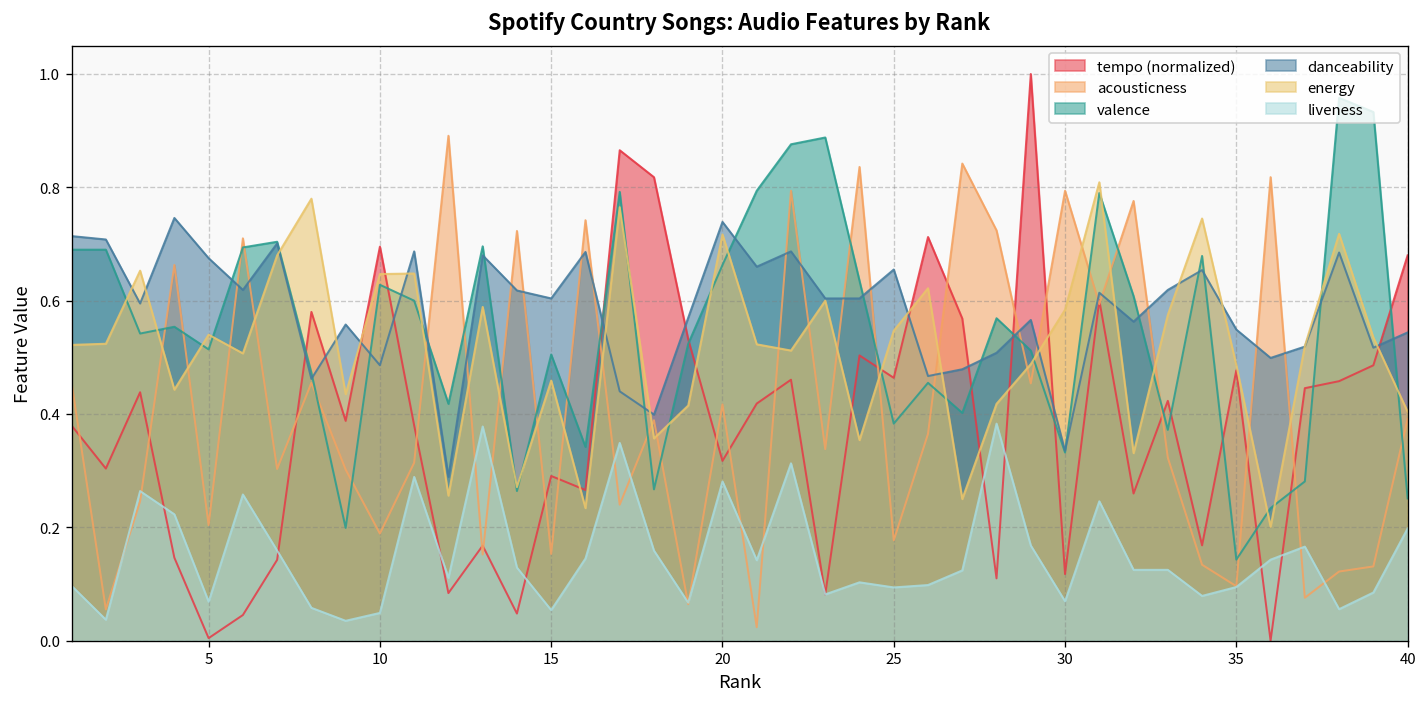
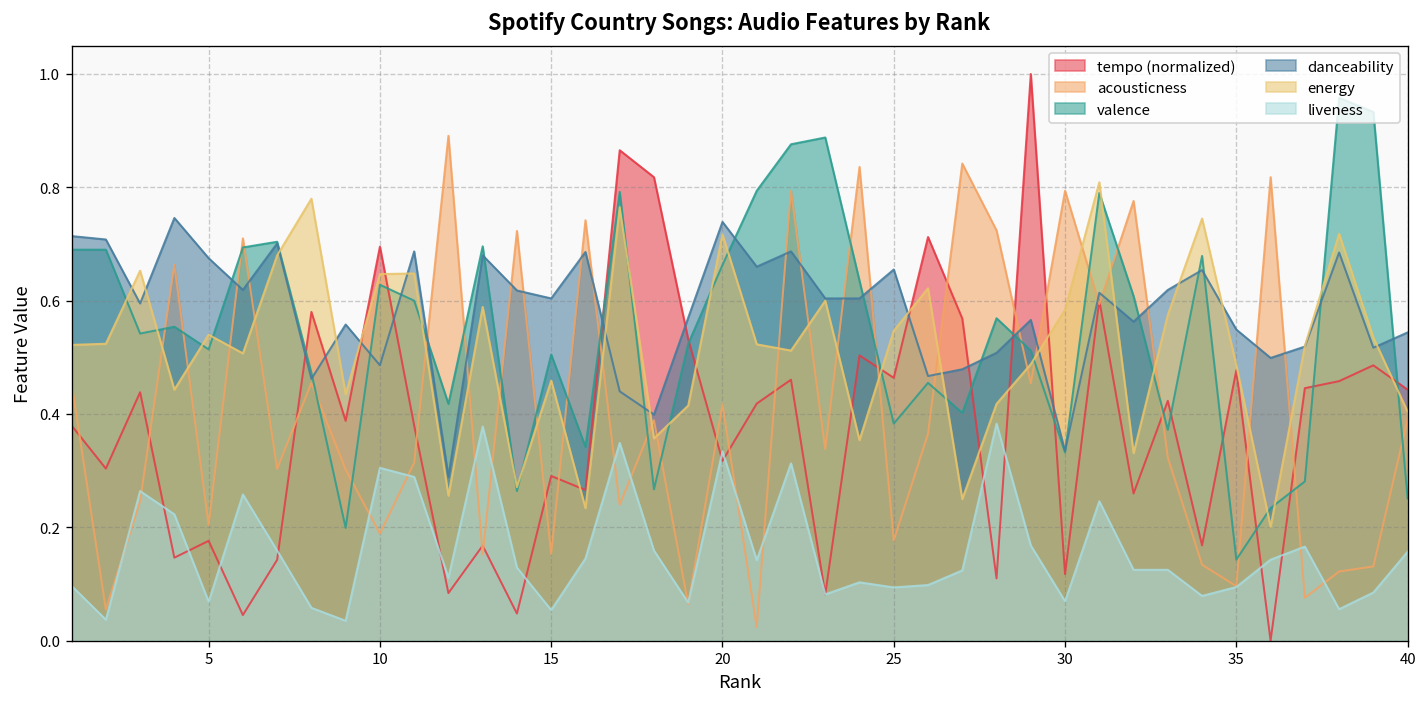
tempo (normalized), 5: 0.00 -> 0.18
liveness, 10: 0.05 -> 0.31
liveness, 20: 0.28 -> 0.33
tempo (normalized), 40: 0.68 -> 0.44
liveness, 40: 0.20 -> 0.16
